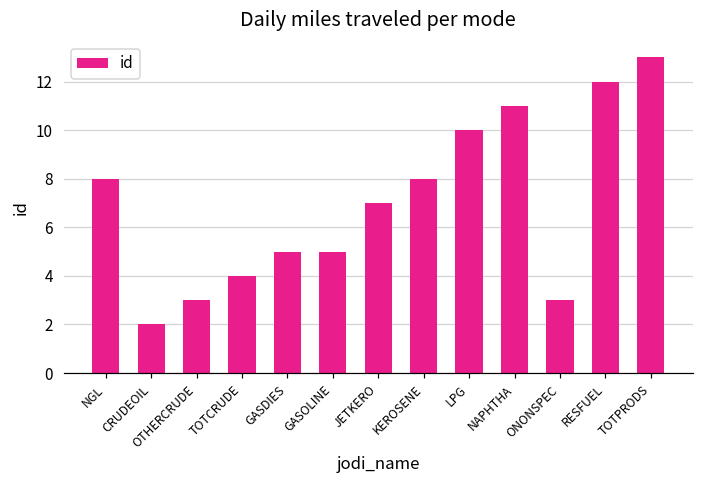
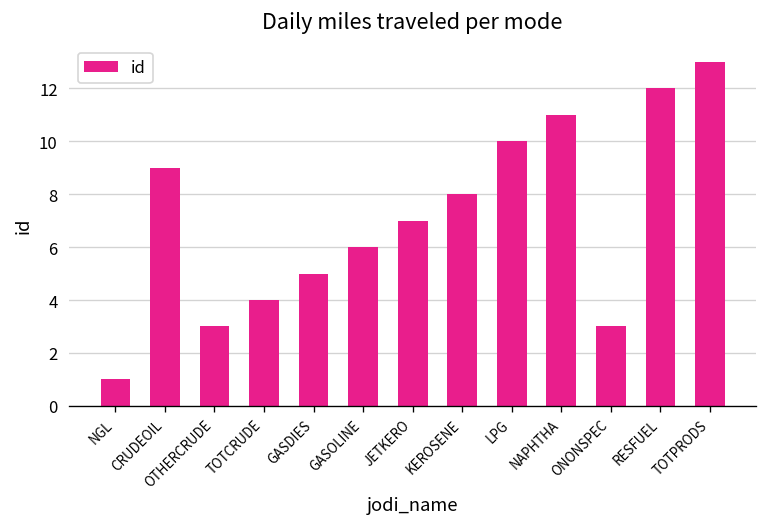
NGL: 8 -> 1
CRUDEOIL: 2 -> 9
GASOLINE: 5 -> 6
